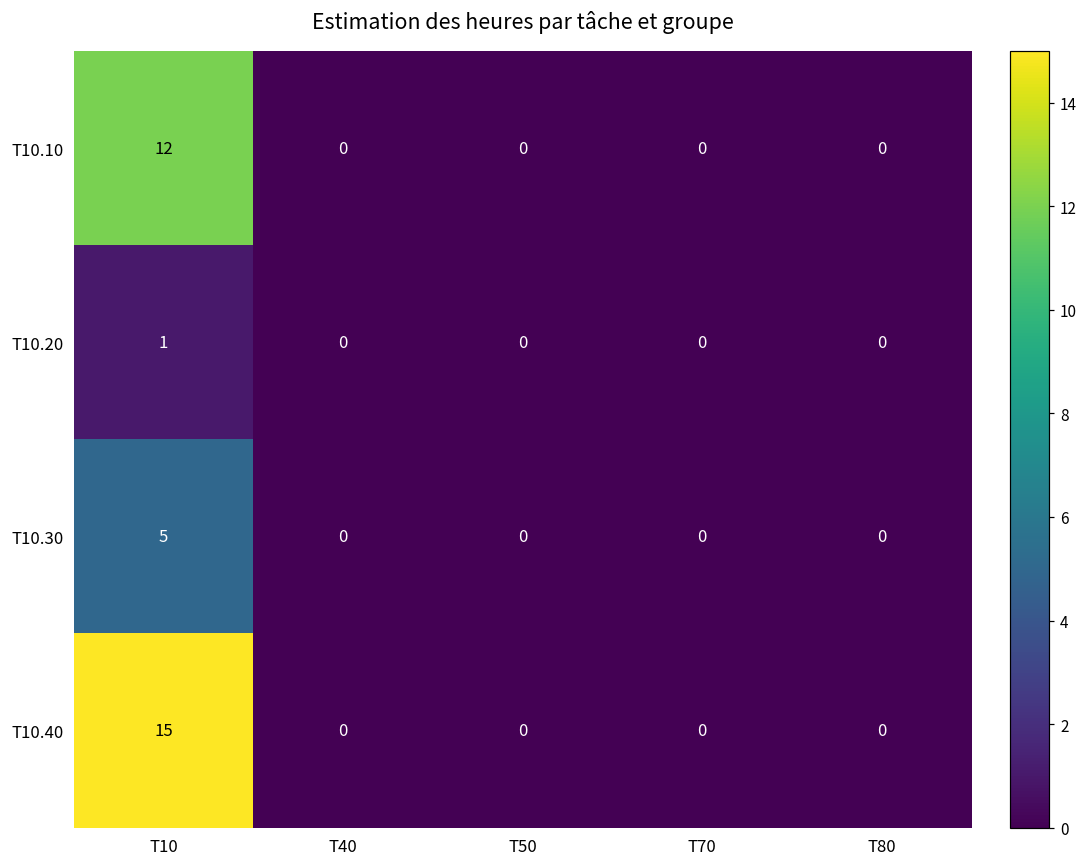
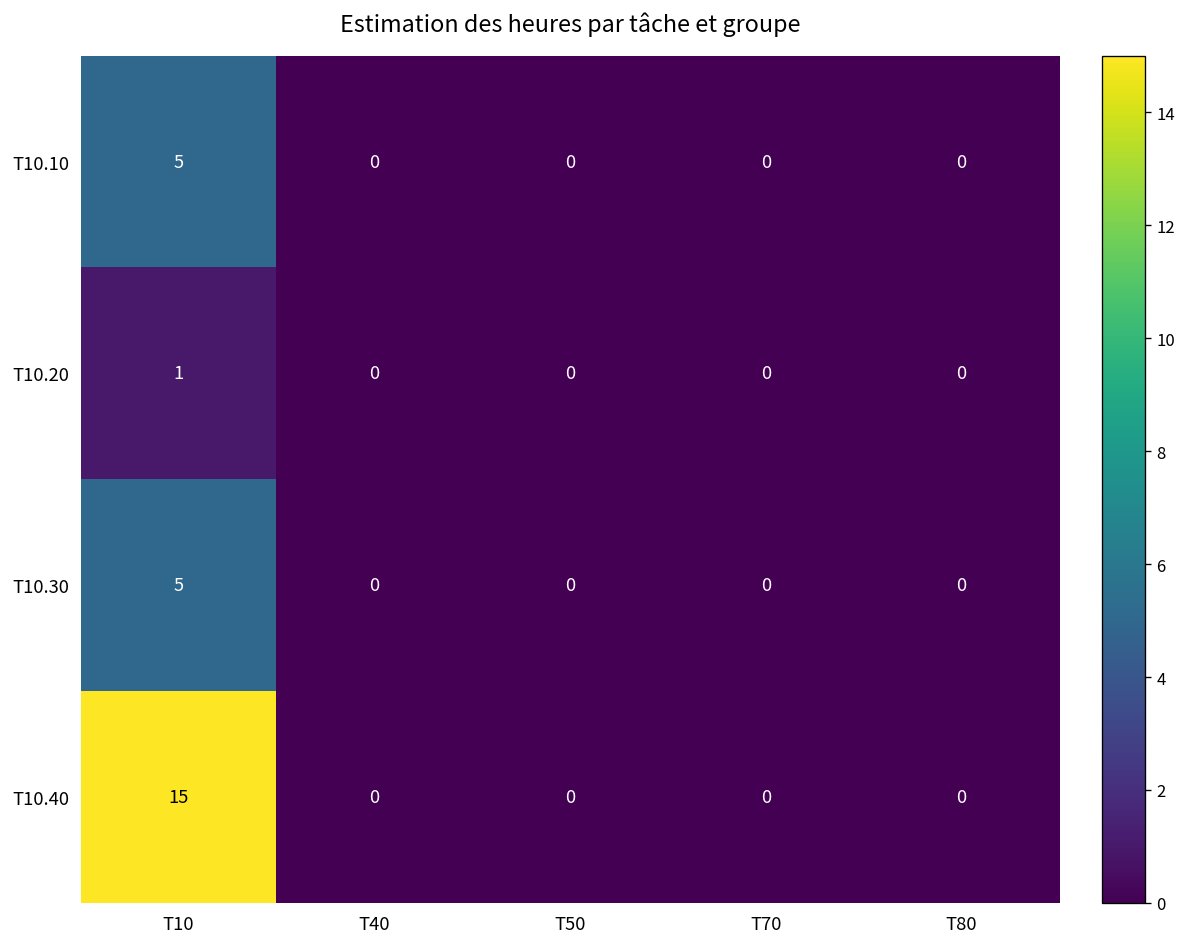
T10.10, T10: 12 -> 5
